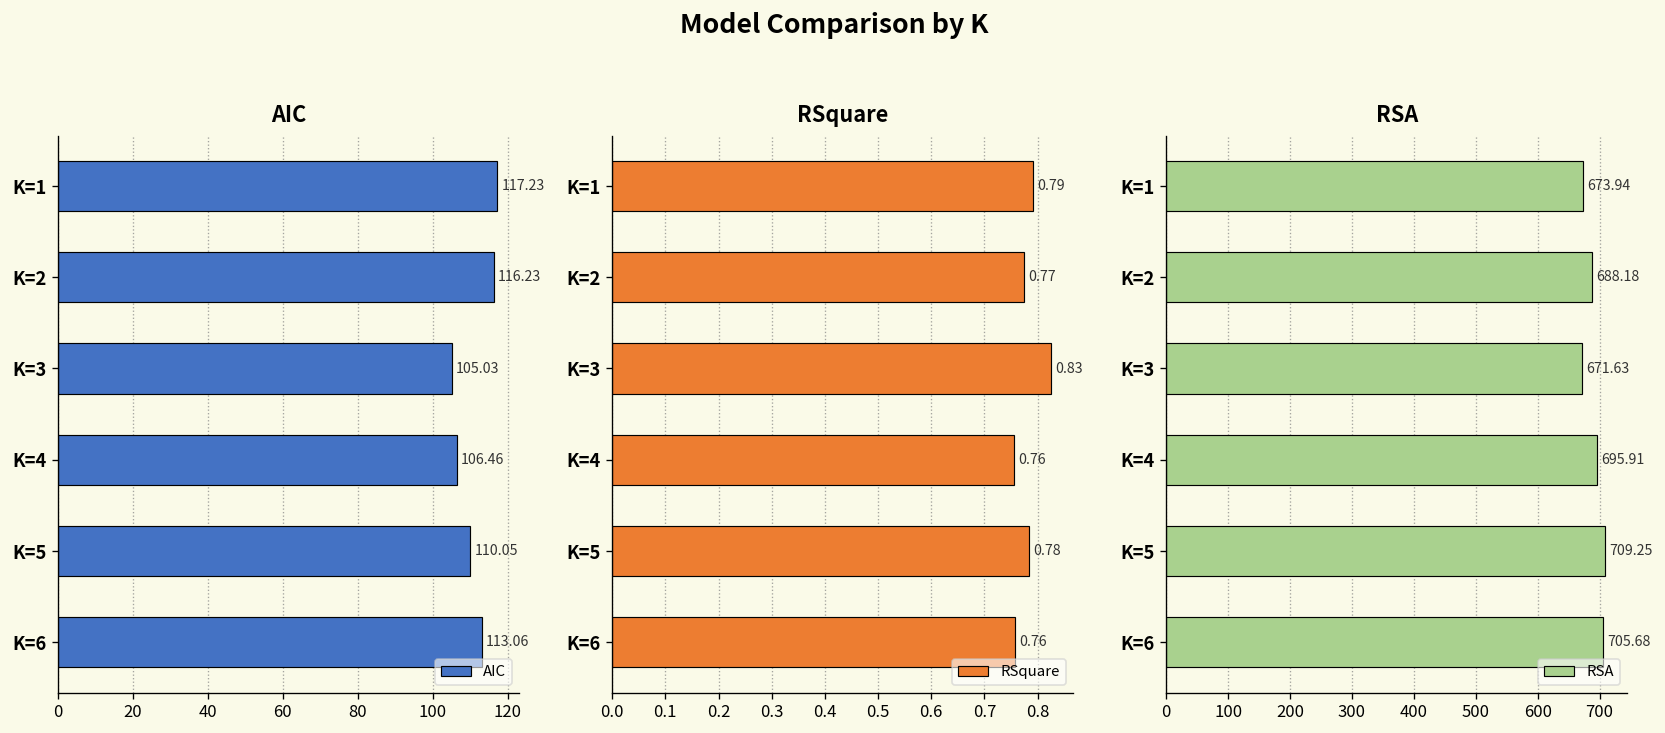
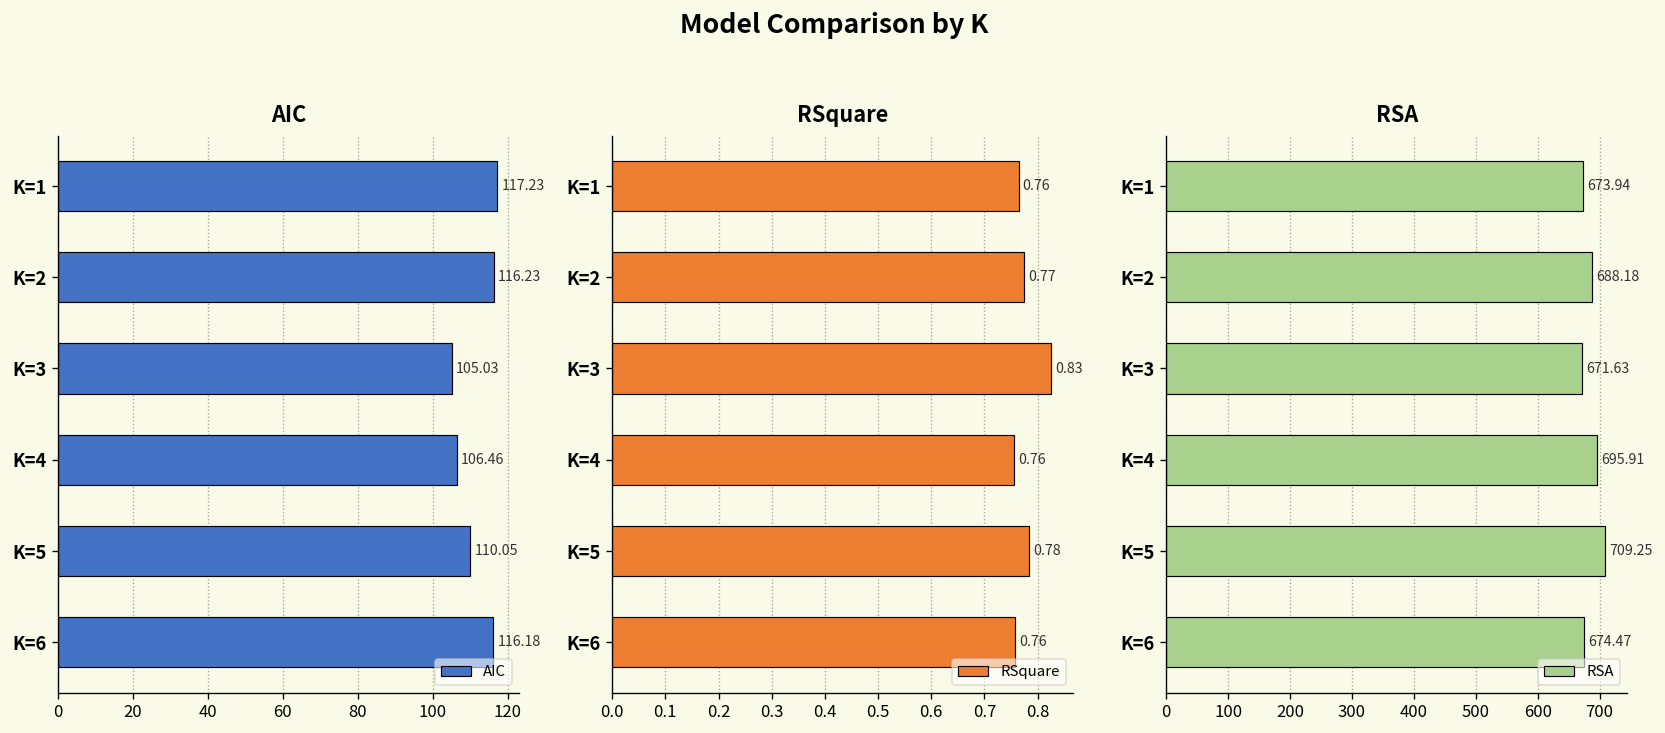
AIC, K=6: 113.06 -> 116.18
RSquare, K=1: 0.79 -> 0.76
RSA, K=6: 705.68 -> 674.47
